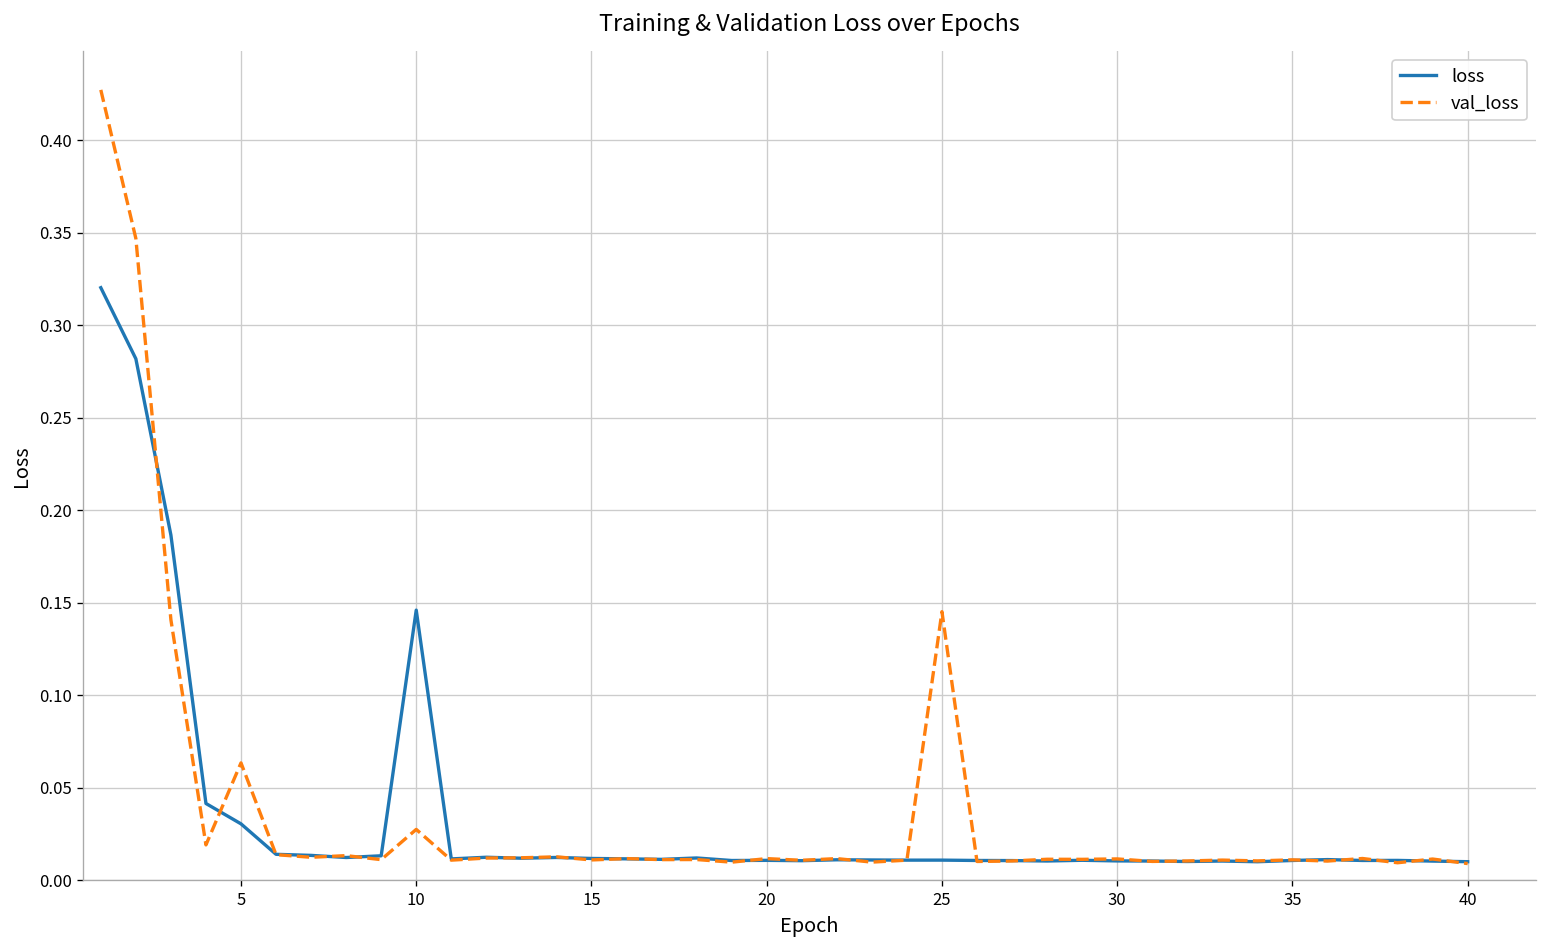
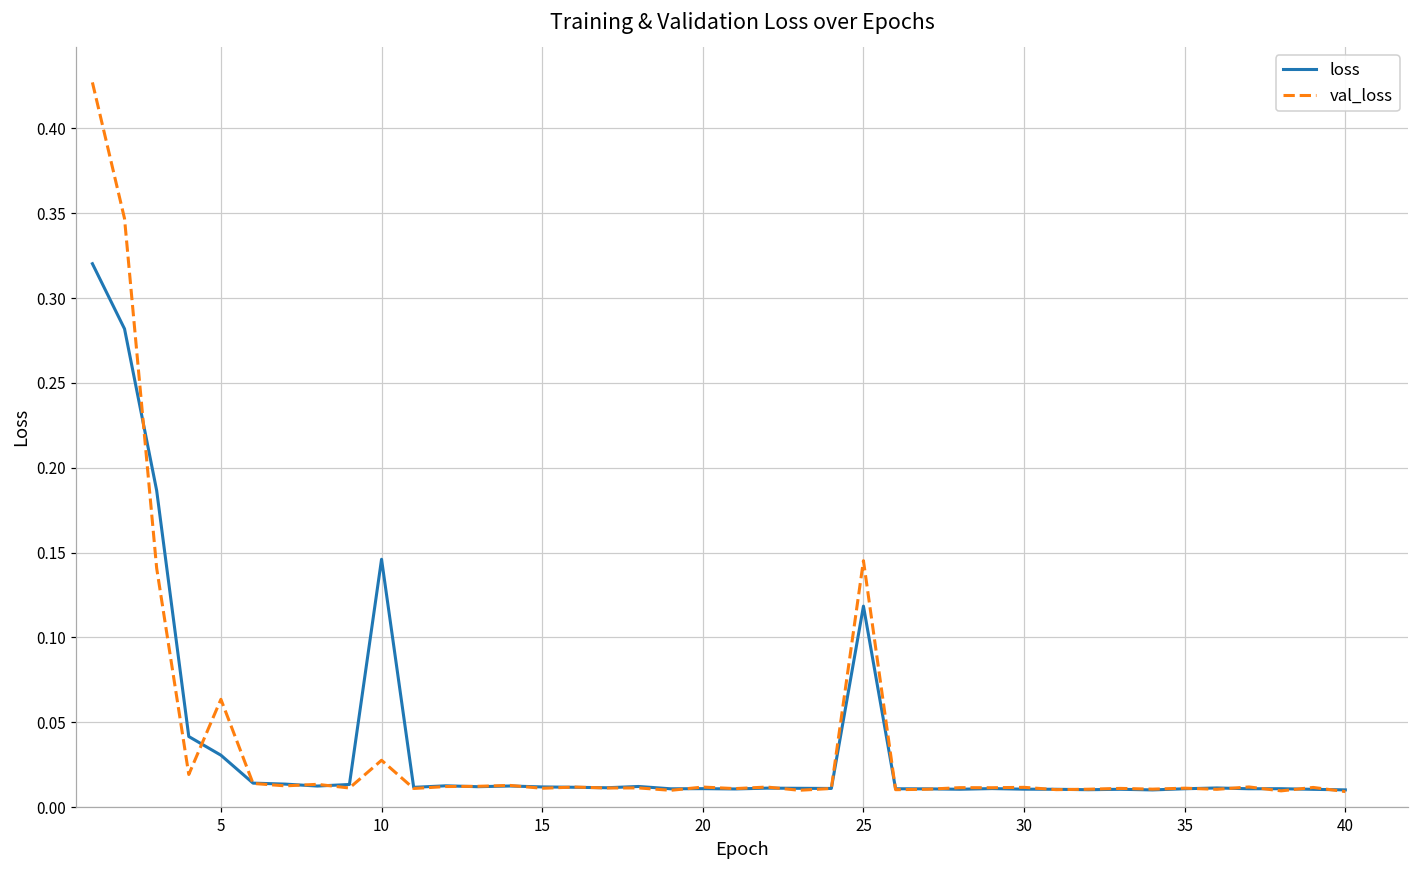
loss, 25: 0.011 -> 0.118
